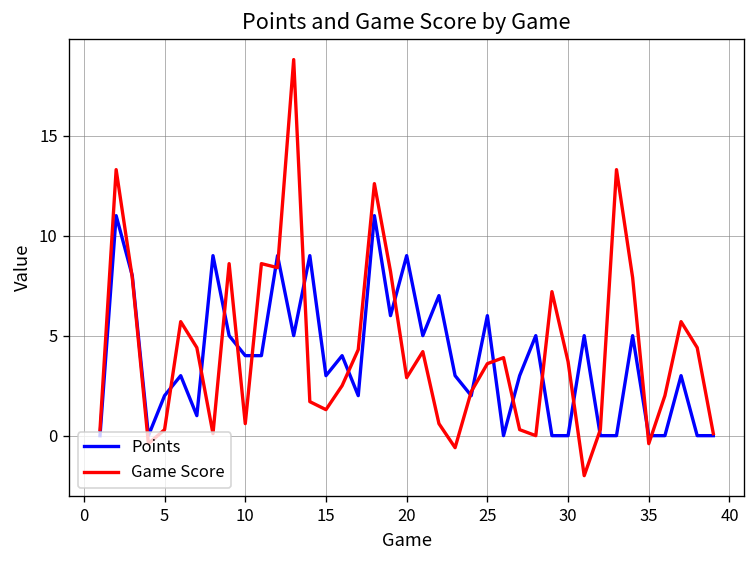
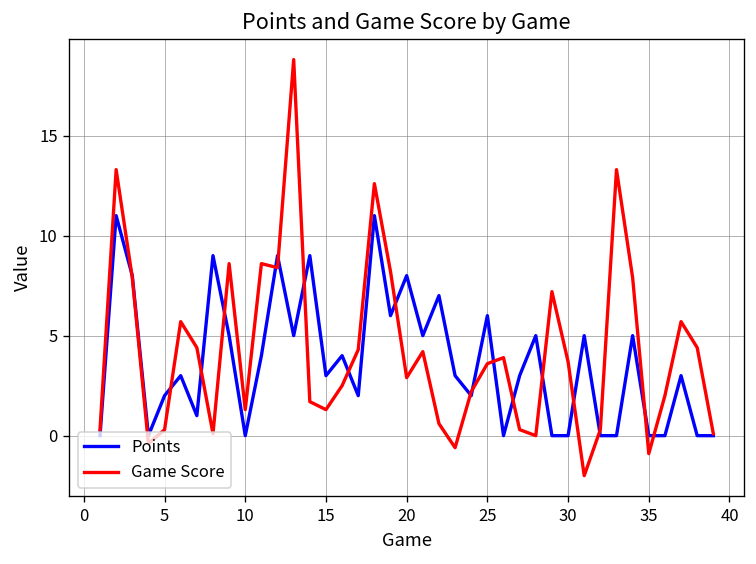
Points, 10: 4 -> 0
Game Score, 10: 0.6 -> 1.3
Points, 20: 9 -> 8
Game Score, 35: -0.4 -> -0.9
